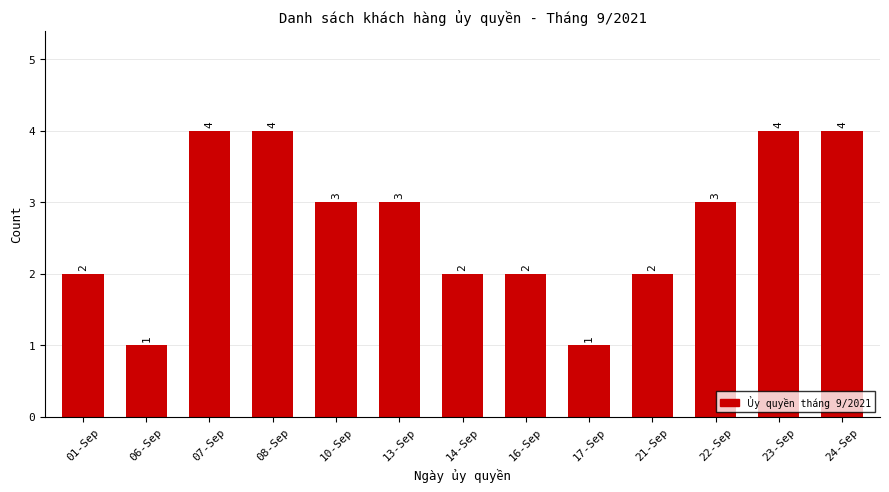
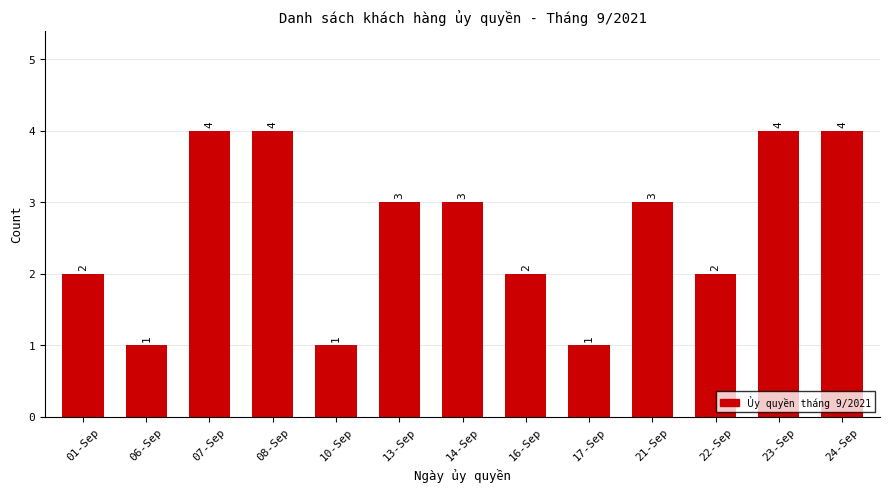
10-Sep: 3 -> 1
14-Sep: 2 -> 3
21-Sep: 2 -> 3
22-Sep: 3 -> 2
